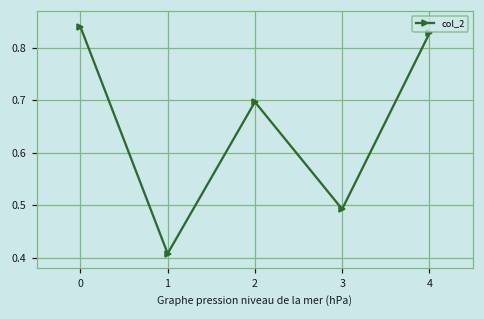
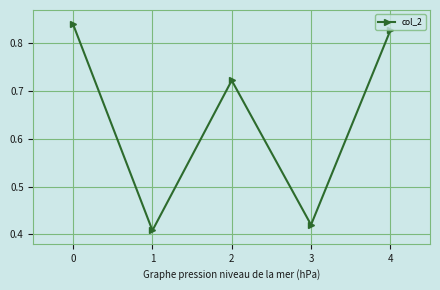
2: 0.70 -> 0.72
3: 0.49 -> 0.42
